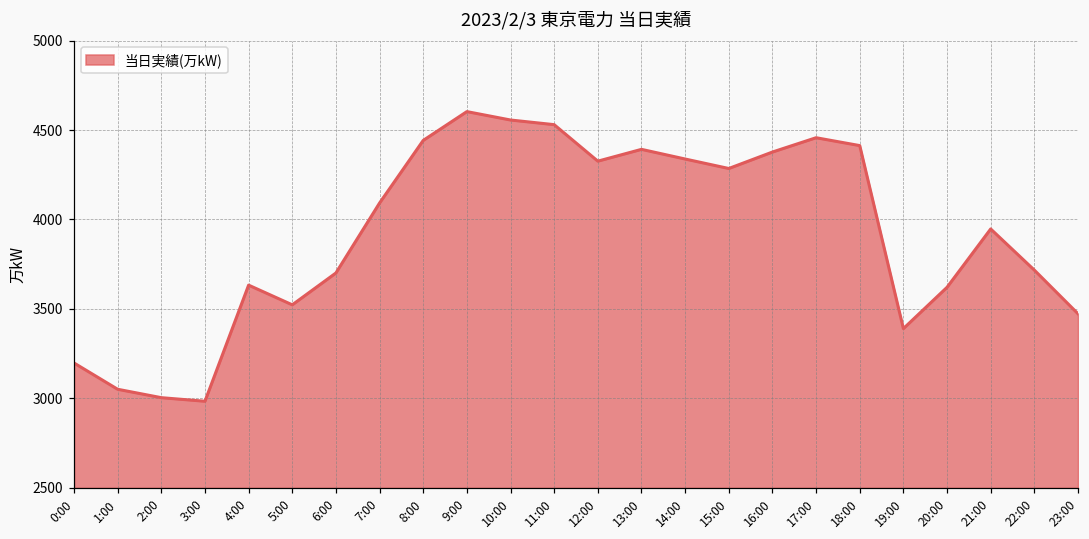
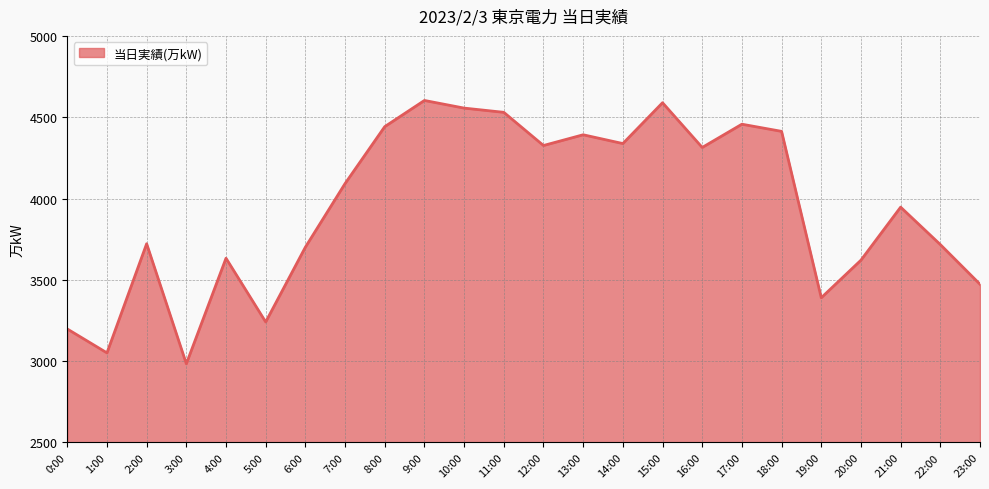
2:00: 3000 -> 3720
5:00: 3520 -> 3240
15:00: 4290 -> 4590
16:00: 4380 -> 4310
